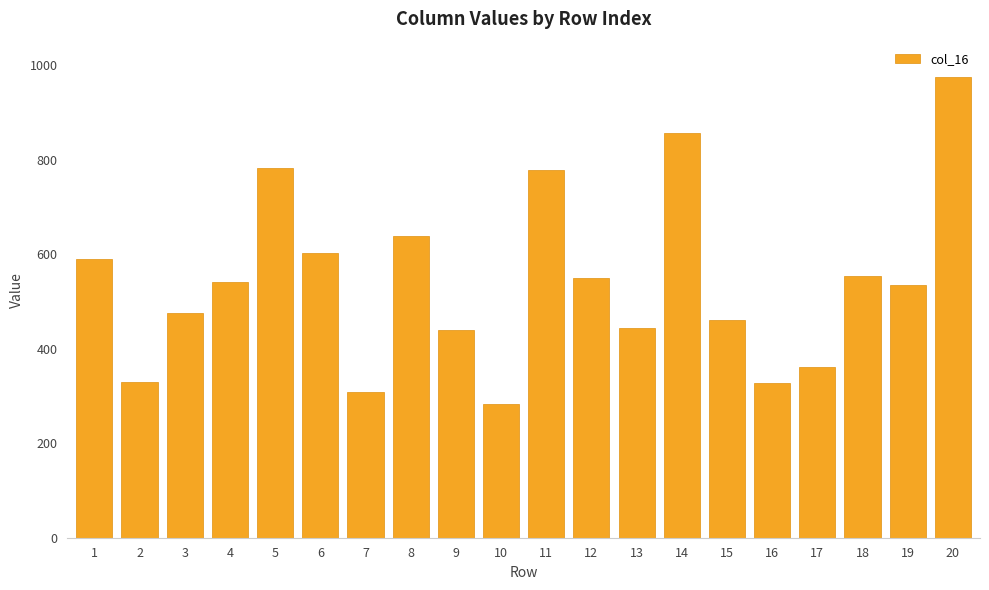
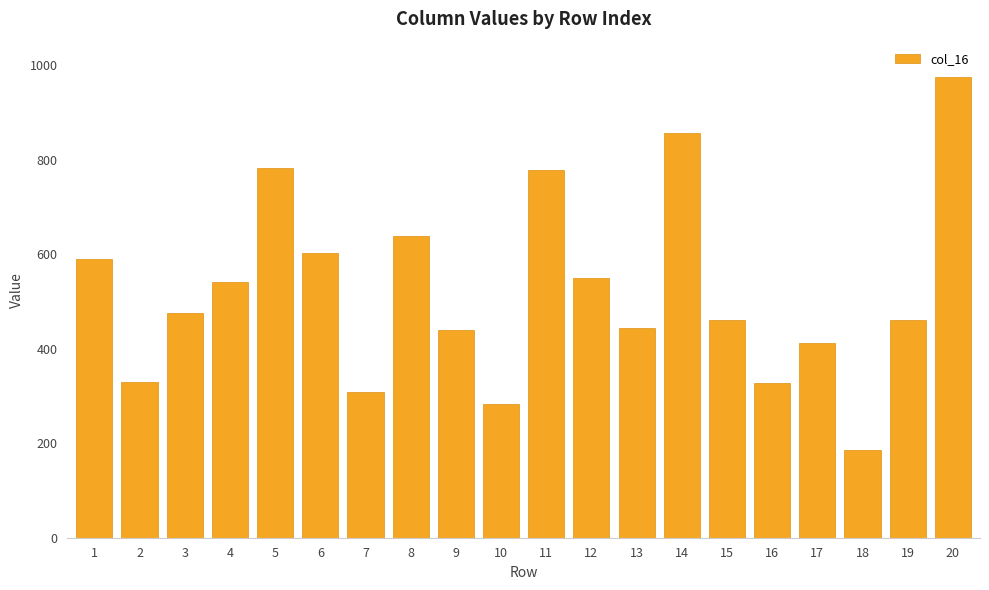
17: 360 -> 410
18: 550 -> 190
19: 540 -> 460
